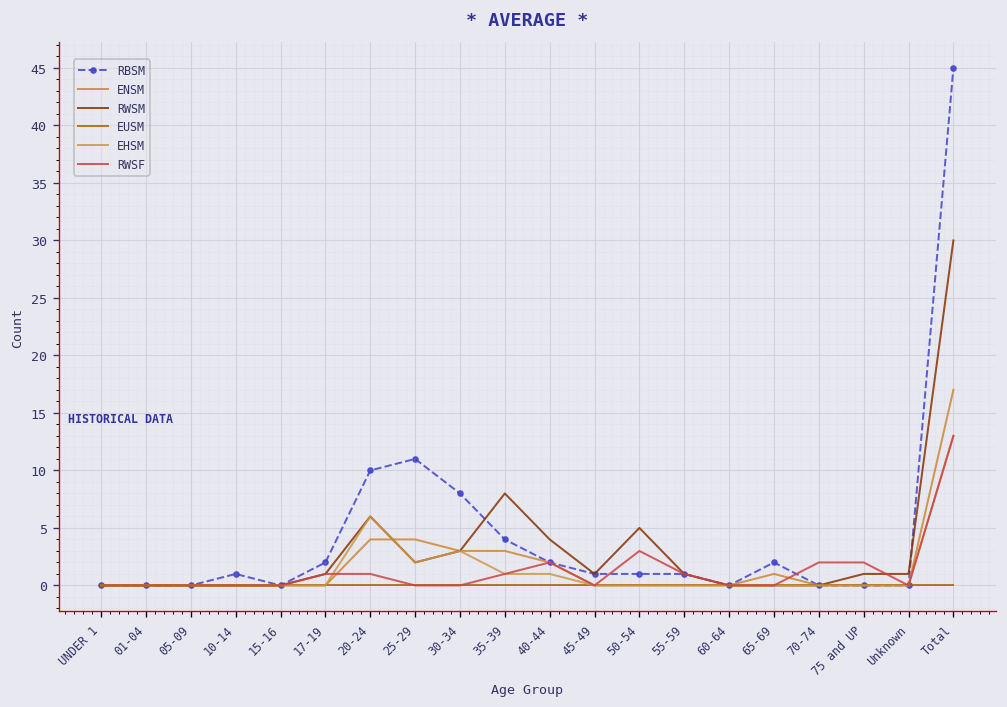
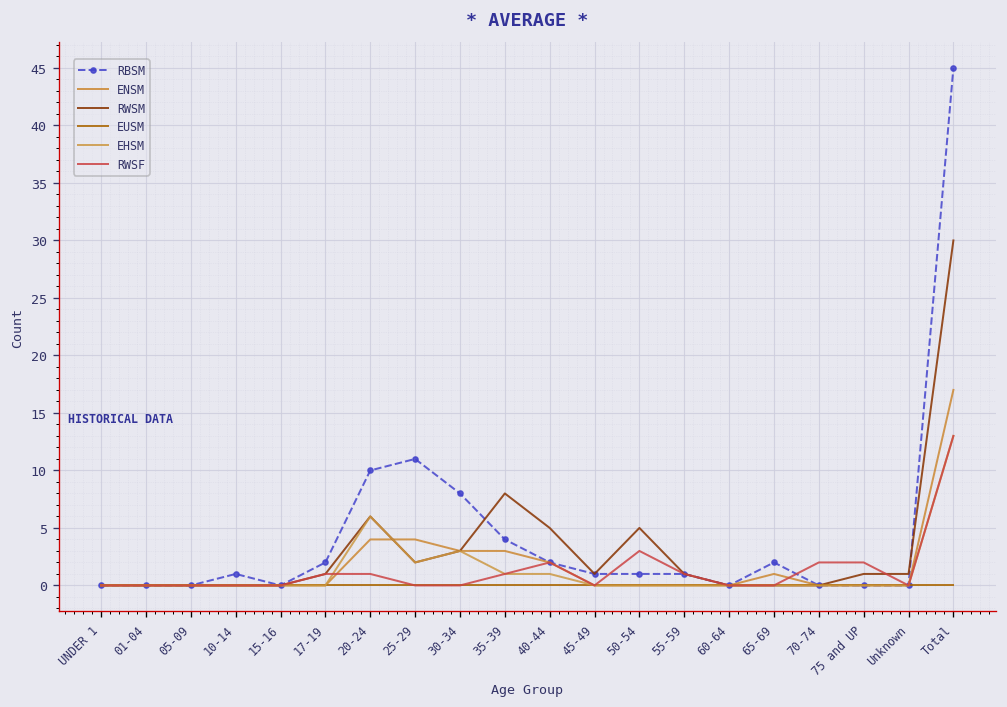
RWSM, 40-44: 4 -> 5
